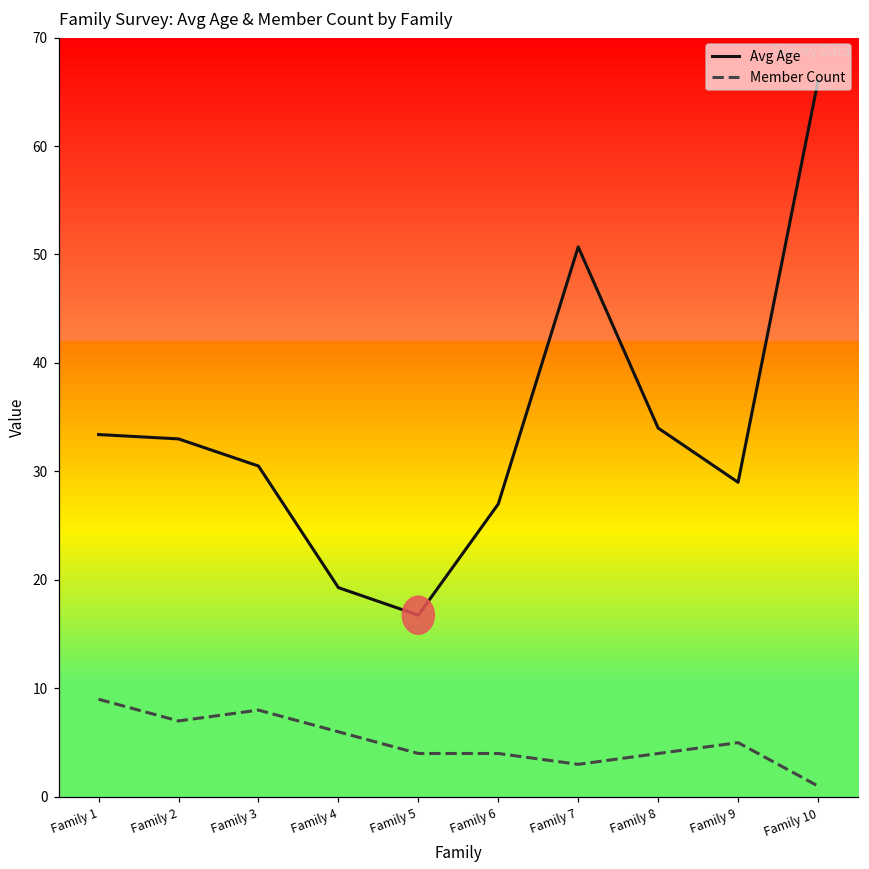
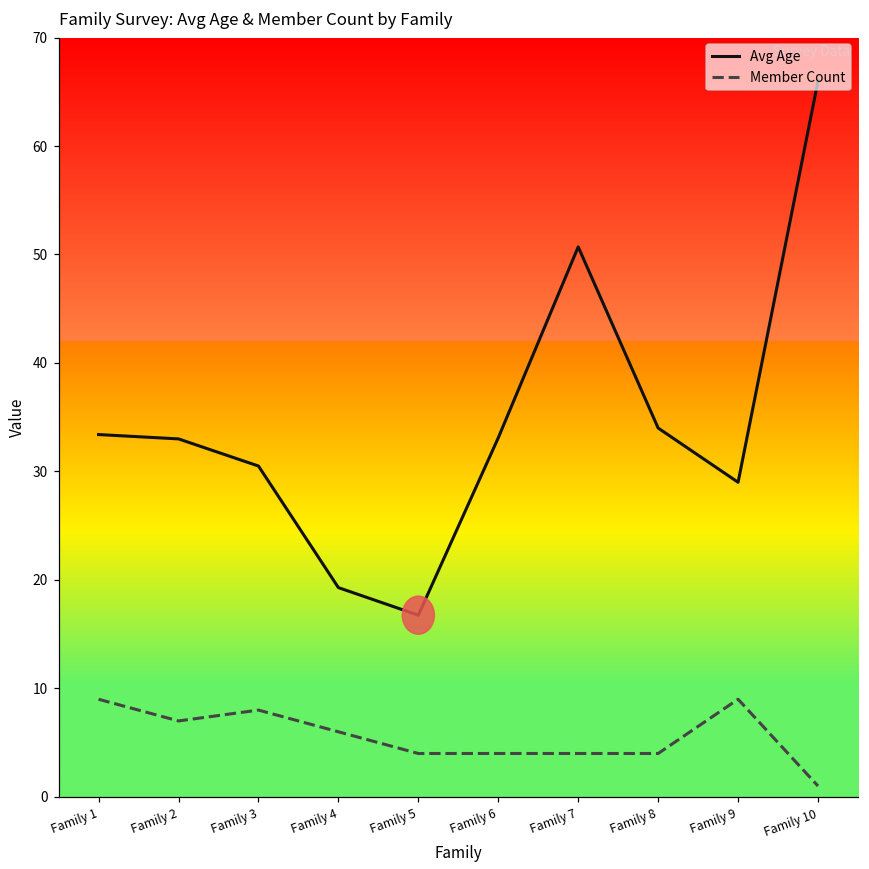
Avg Age, Family 6: 27 -> 33
Member Count, Family 7: 3 -> 4
Member Count, Family 9: 5 -> 9
